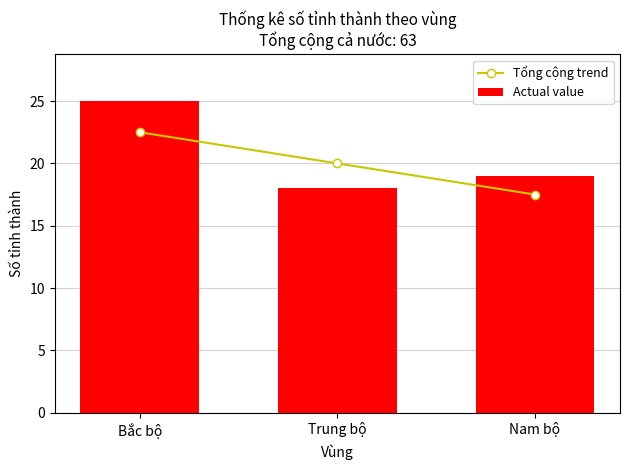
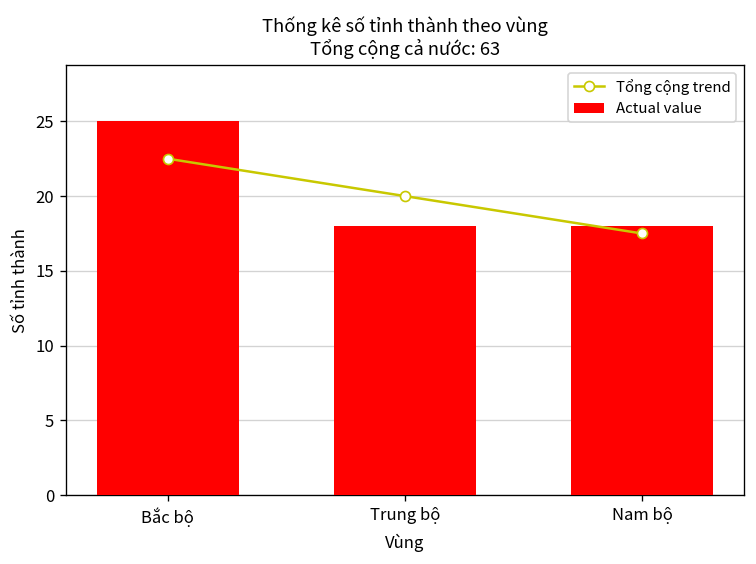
Actual value, Nam bộ: 19 -> 18
